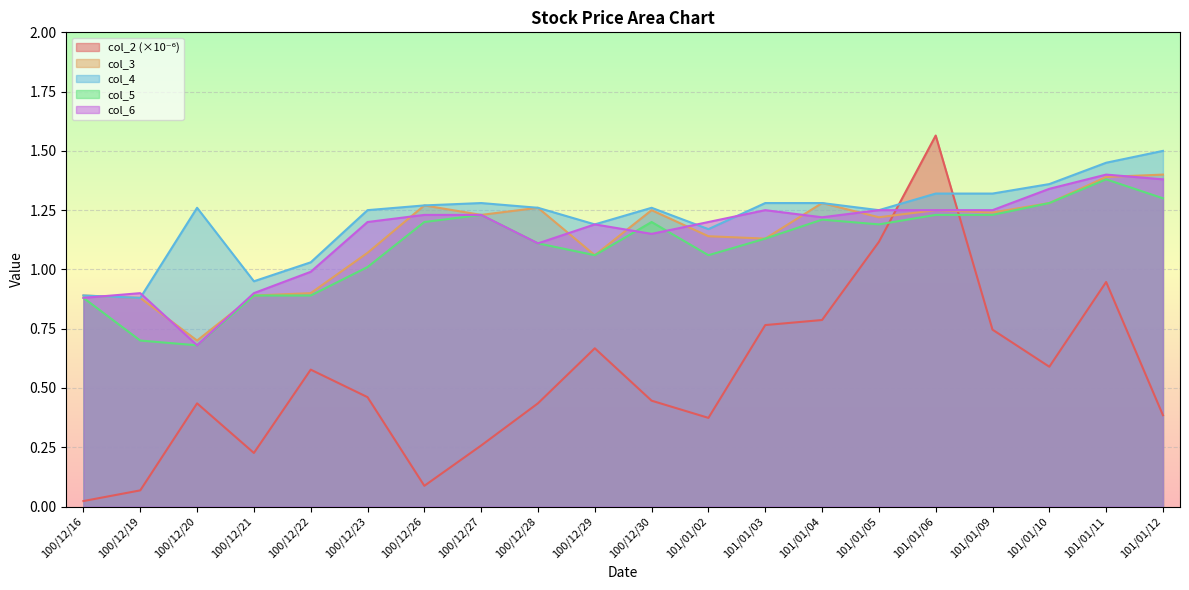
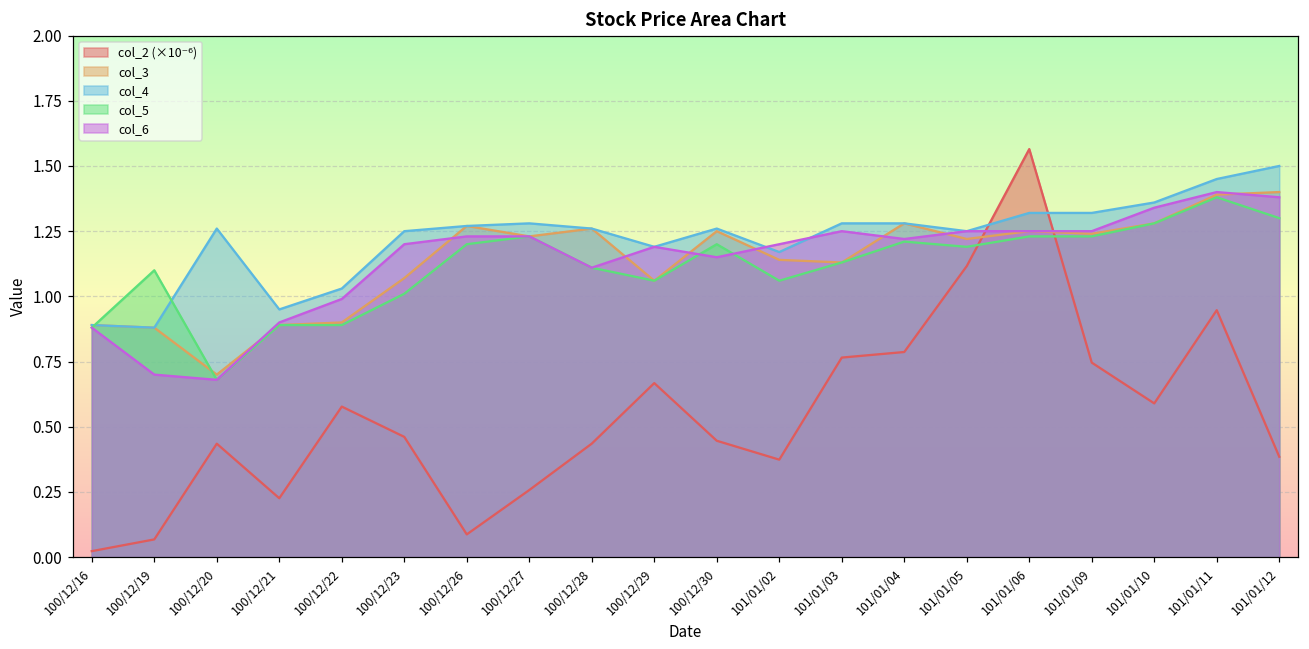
col_5, 100/12/19: 0.7 -> 1.1
col_6, 100/12/19: 0.9 -> 0.7
